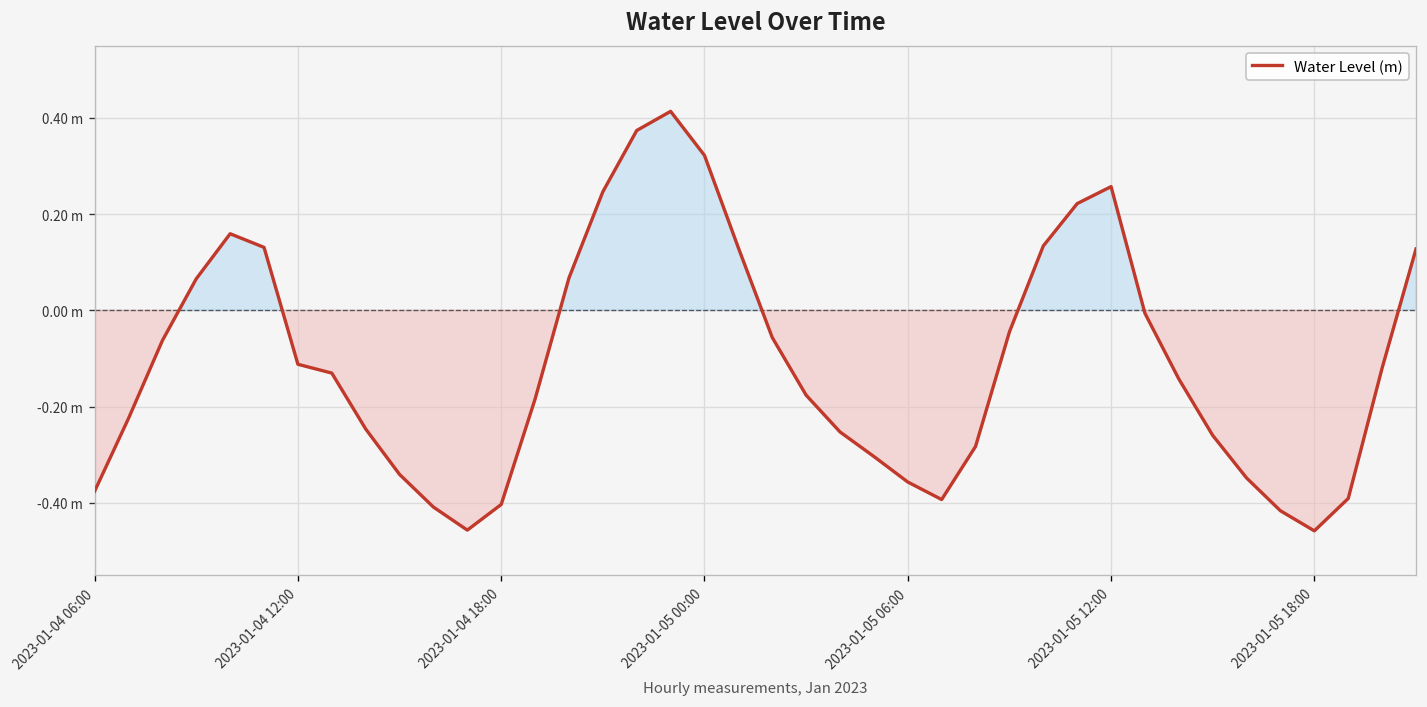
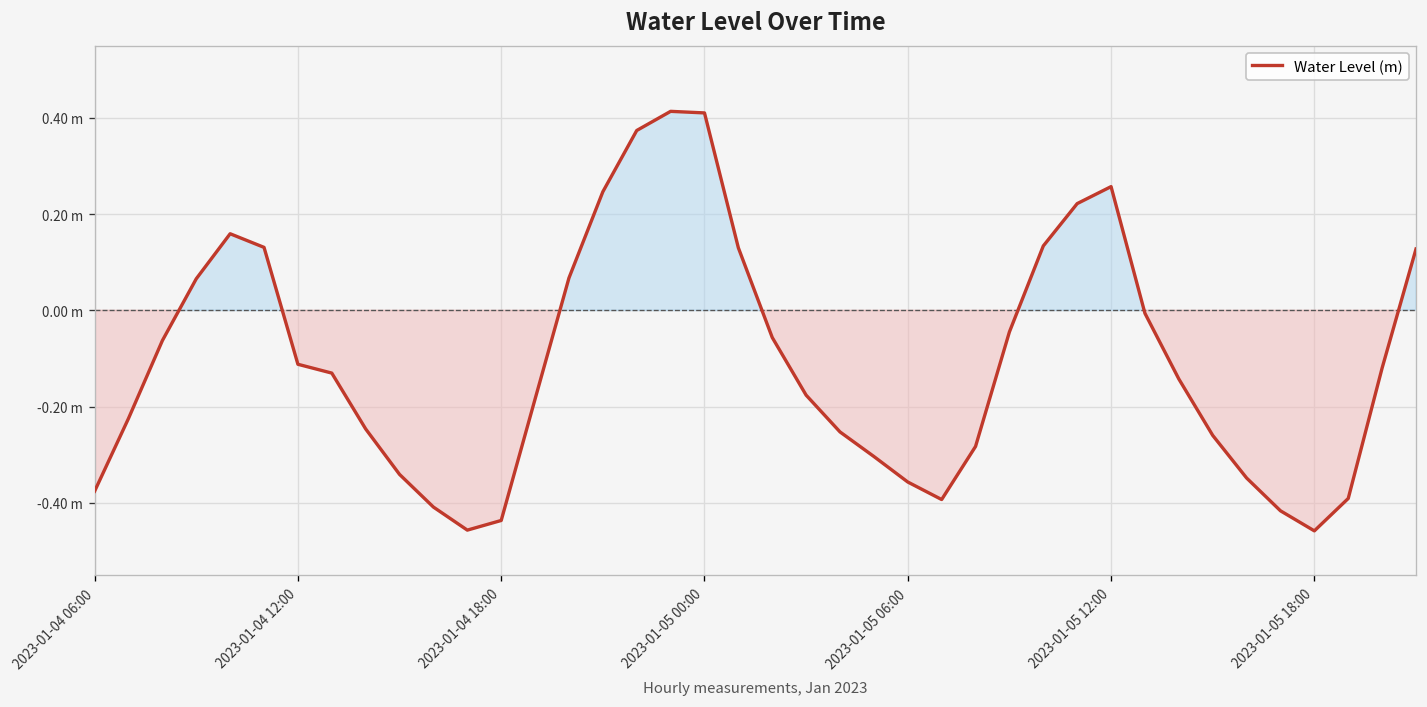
2023-01-04 18:00: -0.40 m -> -0.44 m
2023-01-05 00:00: 0.32 m -> 0.41 m
